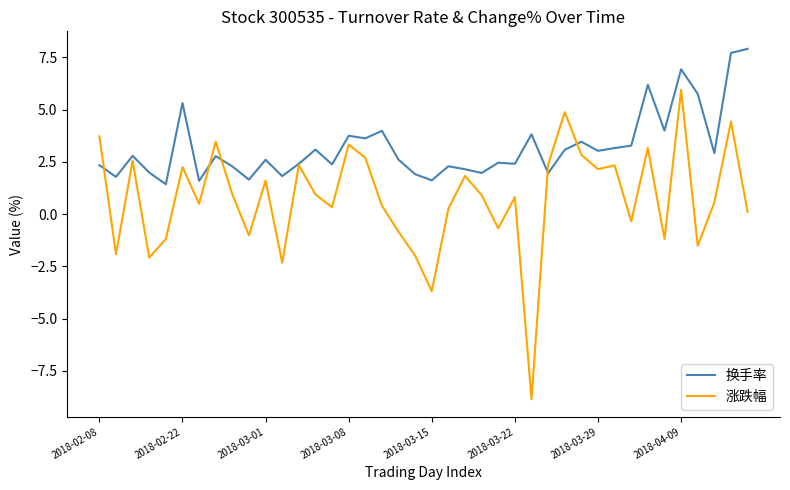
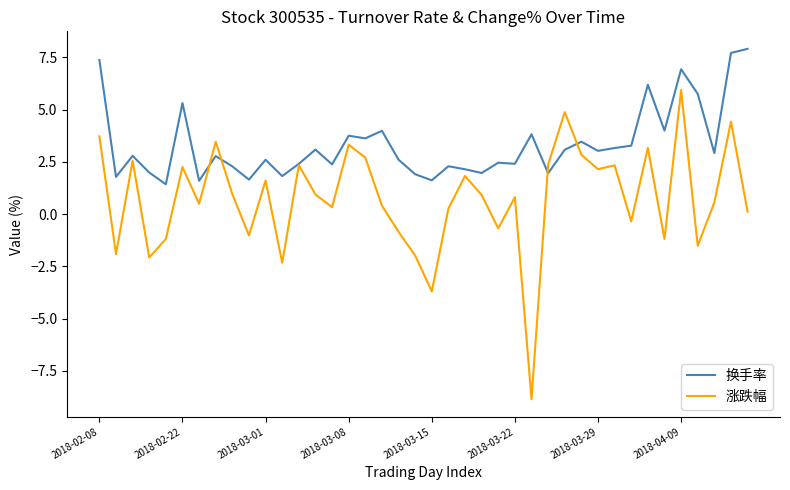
换手率, 2018-02-08: 2.3 -> 7.4
